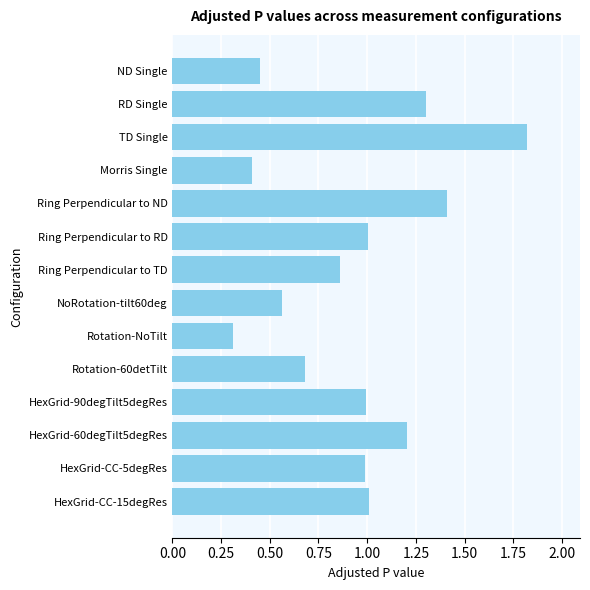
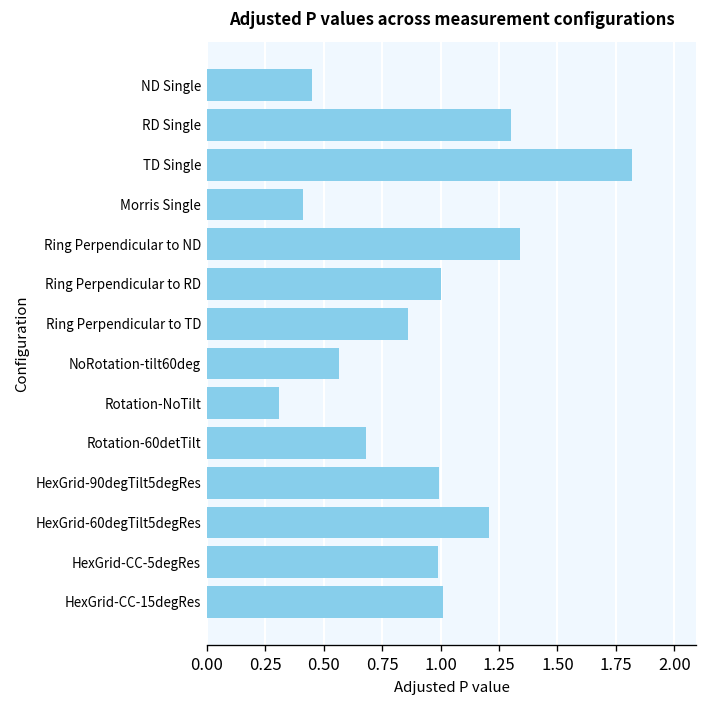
Ring Perpendicular to ND: 1.41 -> 1.34
